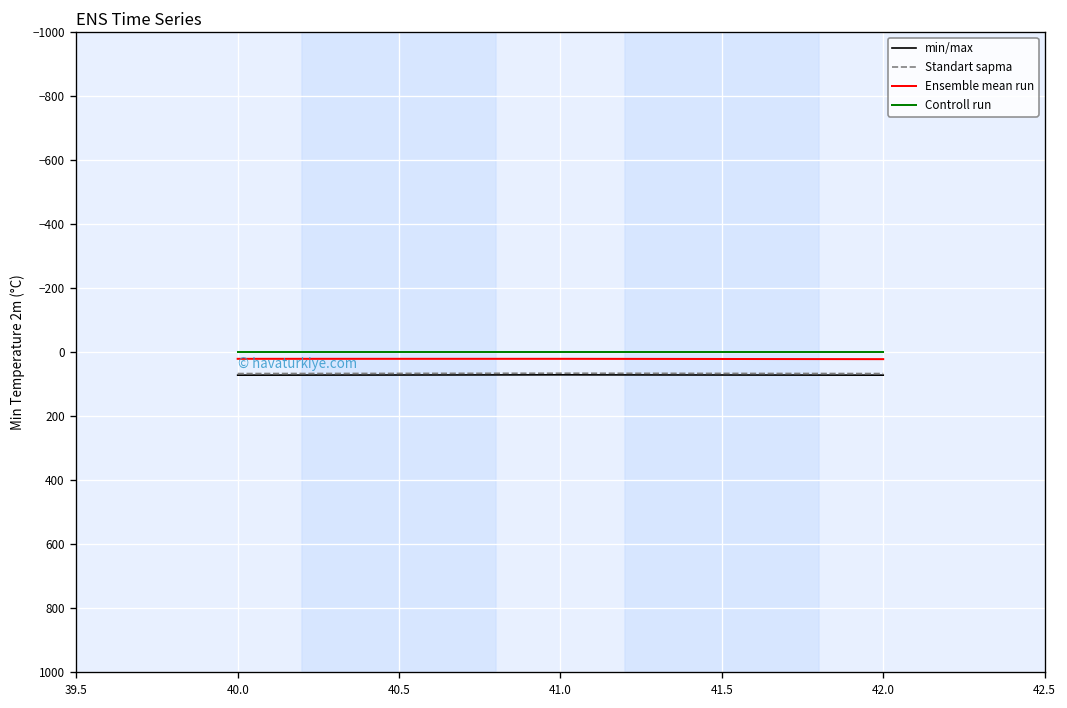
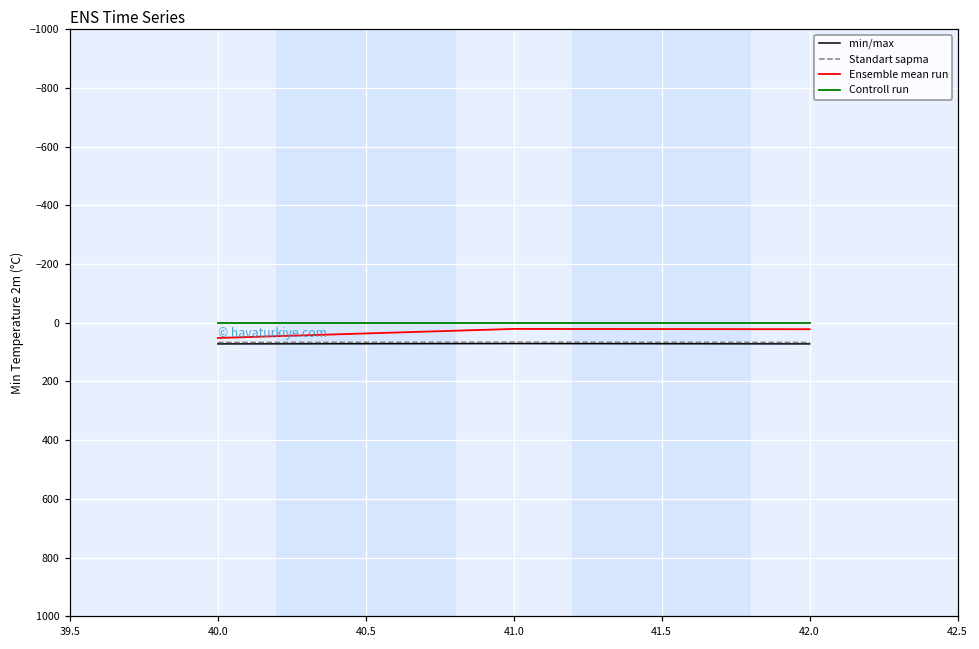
Ensemble mean run, 40.0: 20 -> 50
